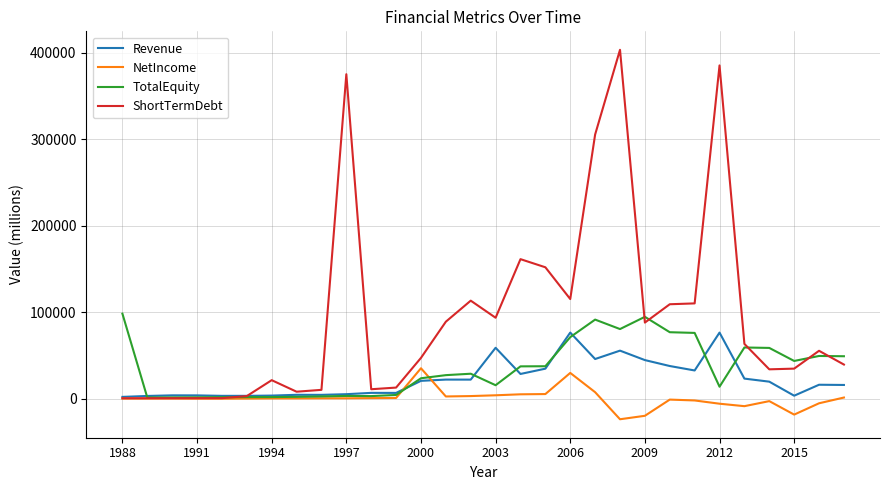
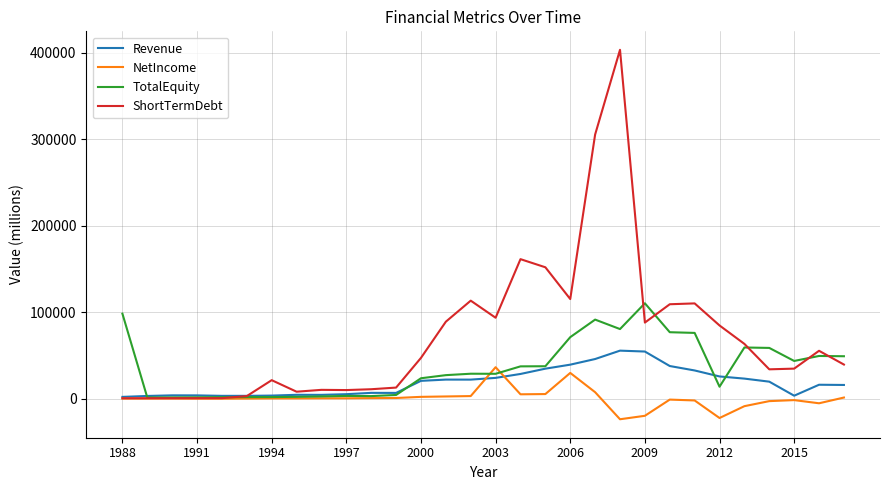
ShortTermDebt, 1997: 370000 -> 10000
NetIncome, 2000: 40000 -> 0
Revenue, 2003: 60000 -> 20000
NetIncome, 2003: 0 -> 40000
TotalEquity, 2003: 20000 -> 30000
Revenue, 2006: 80000 -> 40000
Revenue, 2009: 40000 -> 50000
TotalEquity, 2009: 90000 -> 110000
Revenue, 2012: 80000 -> 30000
NetIncome, 2012: -10000 -> -20000
ShortTermDebt, 2012: 390000 -> 80000
NetIncome, 2015: -20000 -> 0
